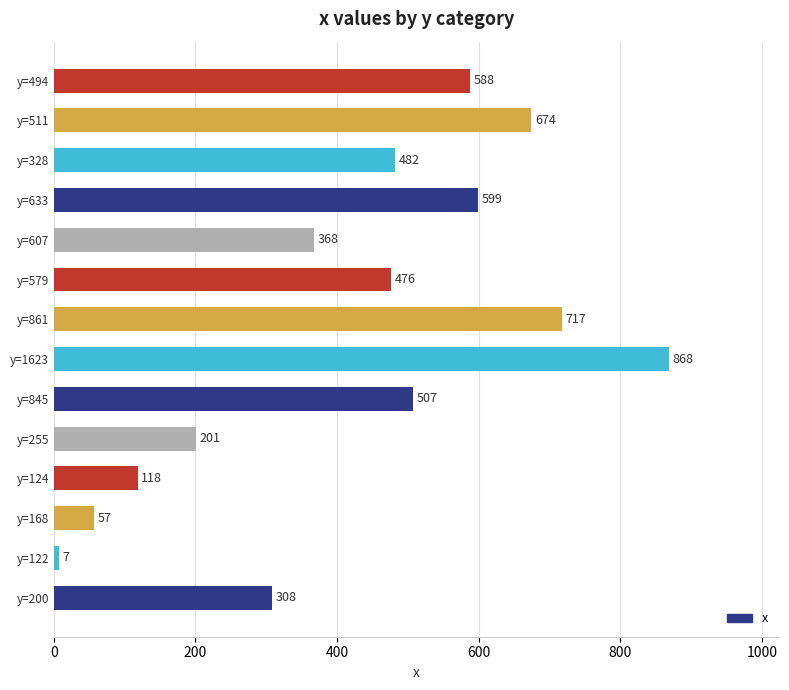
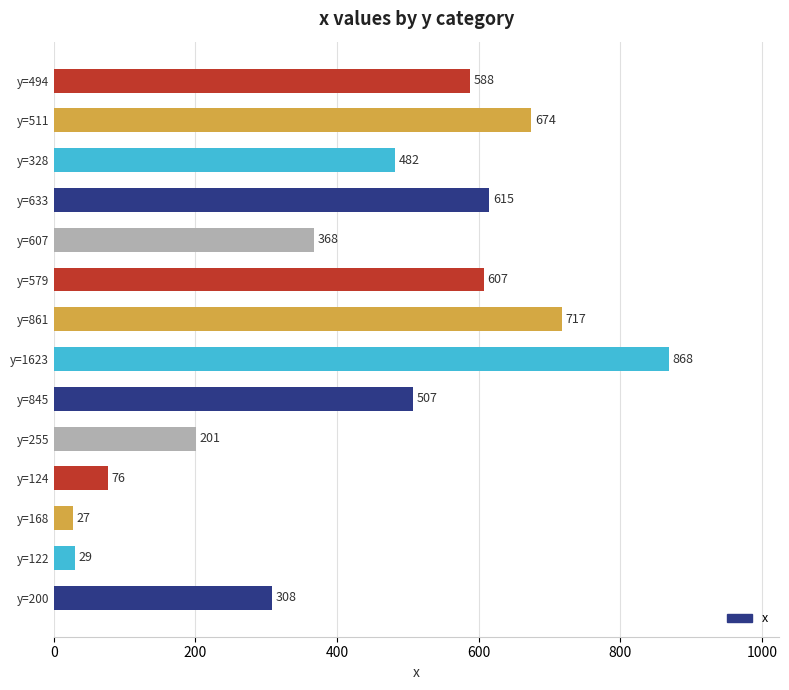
y=633: 599 -> 615
y=579: 476 -> 607
y=124: 118 -> 76
y=168: 57 -> 27
y=122: 7 -> 29
